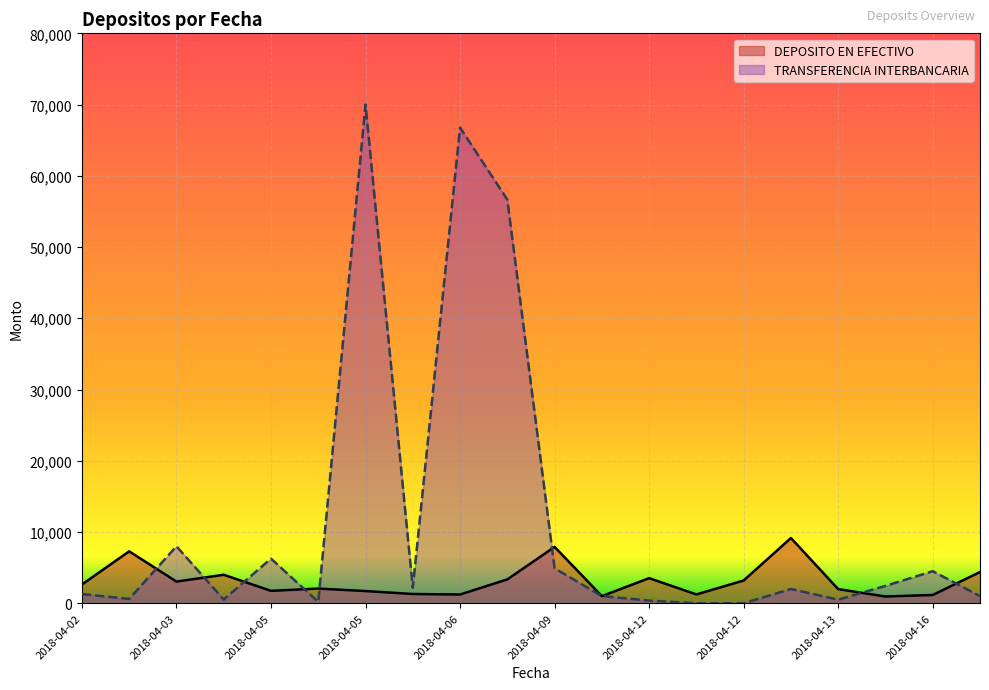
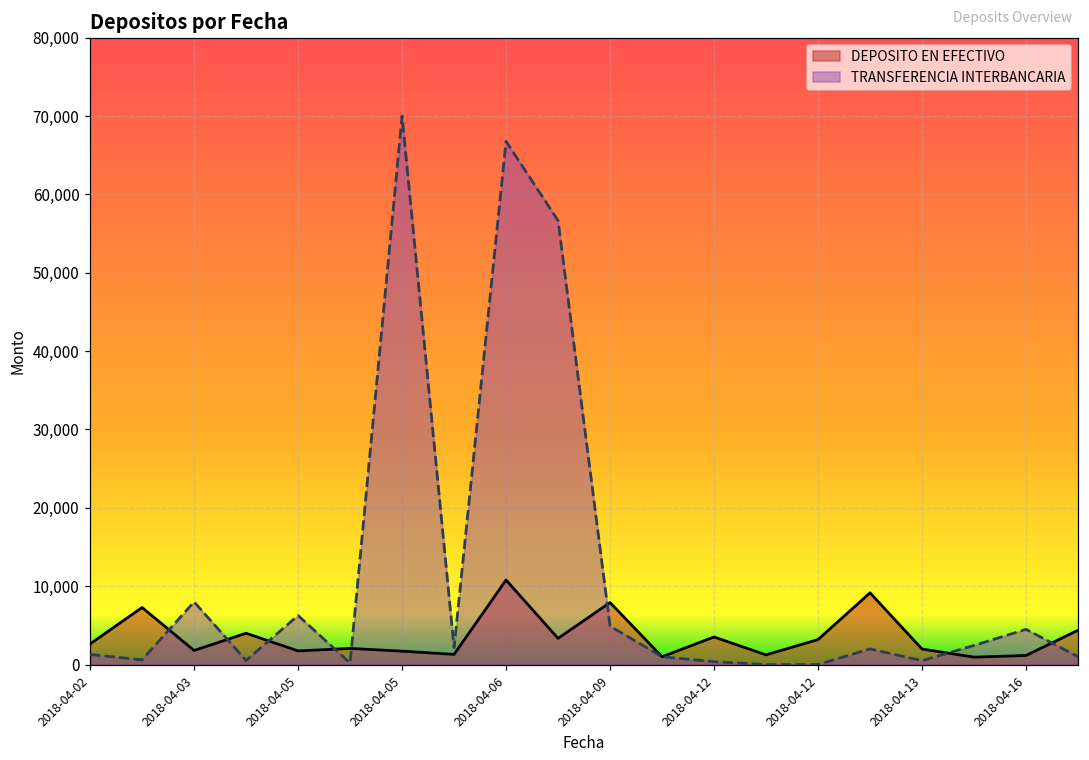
DEPOSITO EN EFECTIVO, 2018-04-03: 3,000 -> 2,000
DEPOSITO EN EFECTIVO, 2018-04-06: 1,000 -> 11,000
